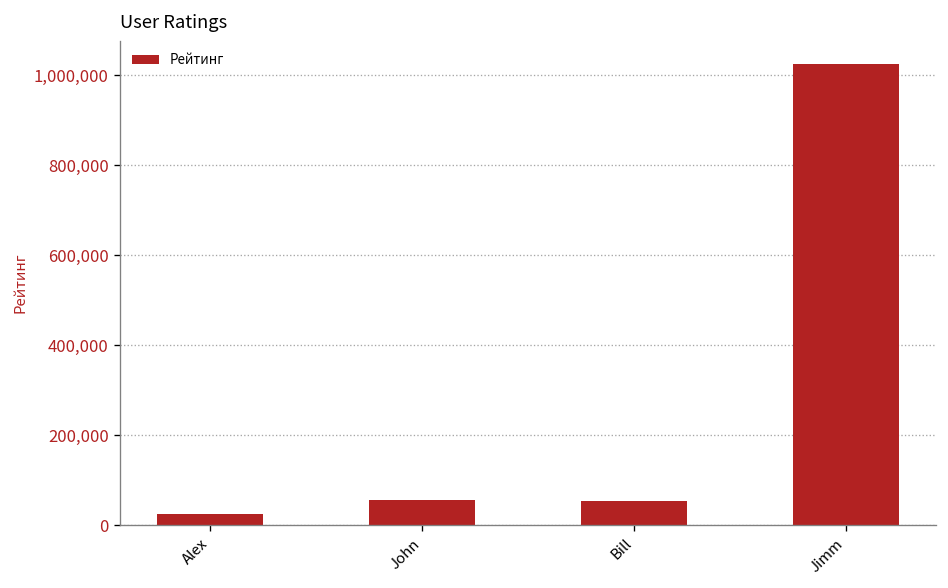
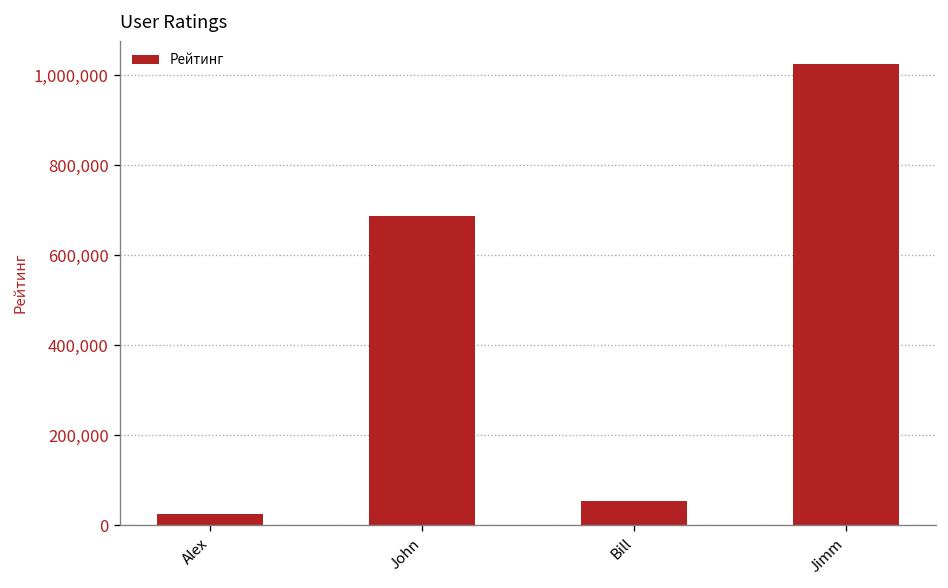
John: 60,000 -> 690,000
